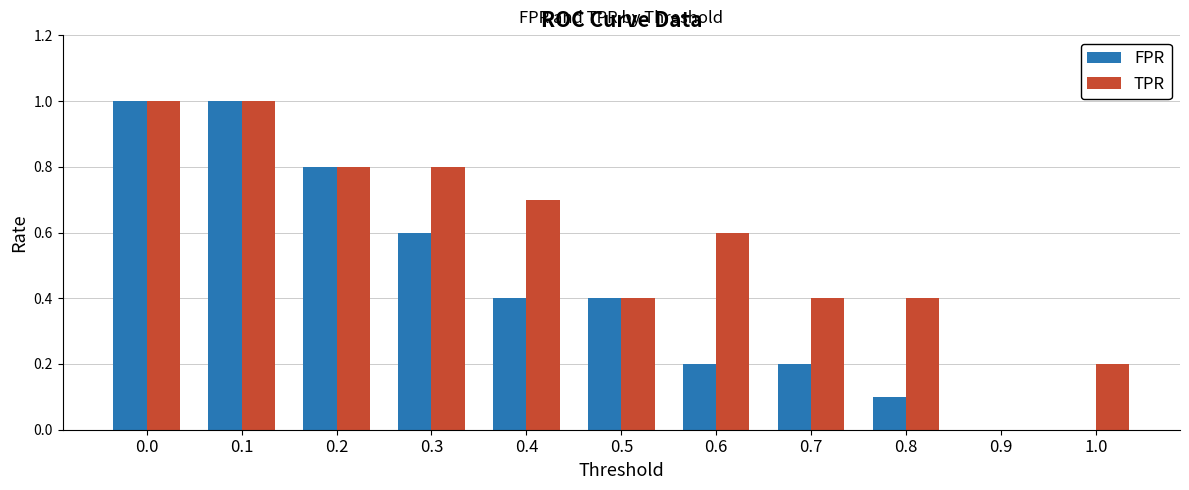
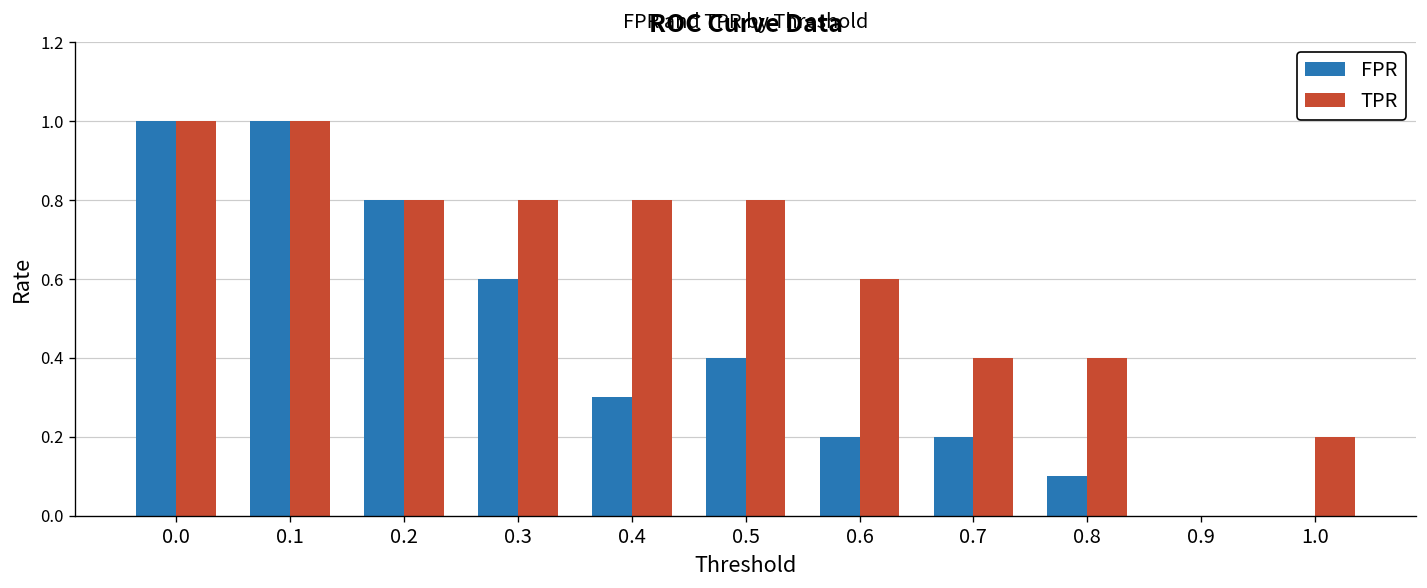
FPR, 0.4: 0.4 -> 0.3
TPR, 0.4: 0.7 -> 0.8
TPR, 0.5: 0.4 -> 0.8
